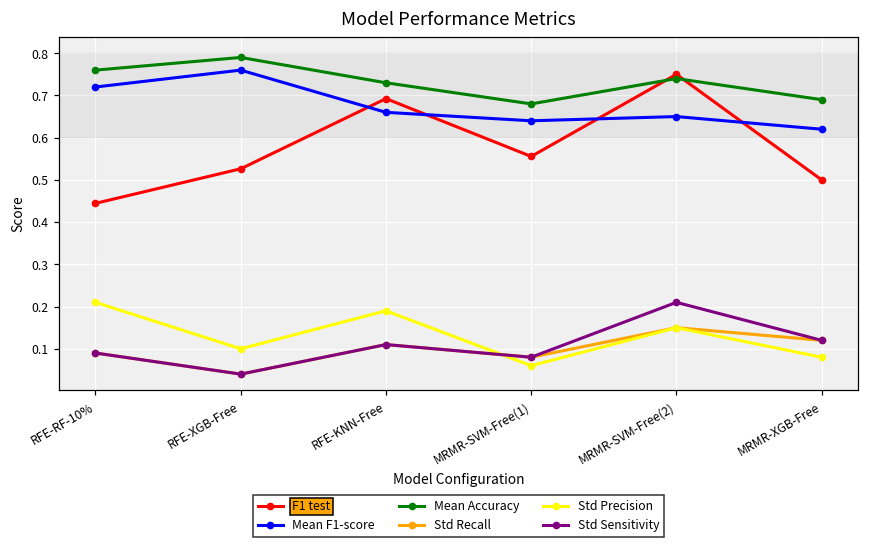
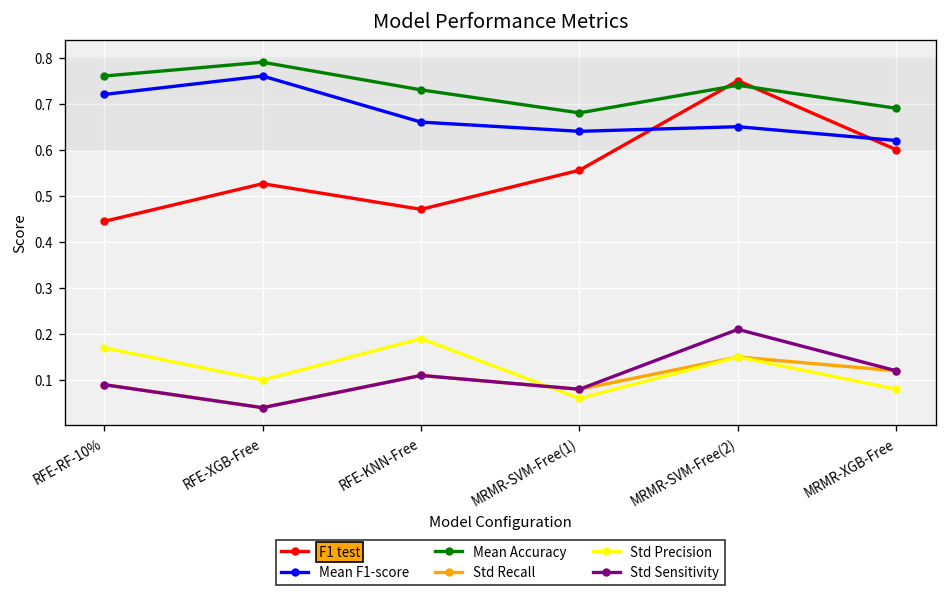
Std Precision, RFE-RF-10%: 0.21 -> 0.17
F1 test, RFE-KNN-Free: 0.69 -> 0.47
F1 test, MRMR-XGB-Free: 0.5 -> 0.6
